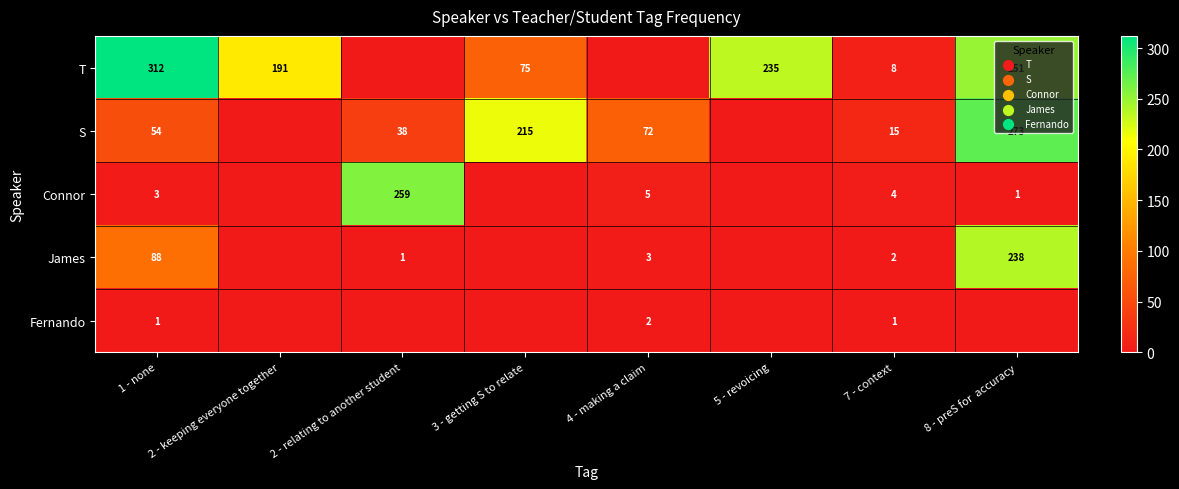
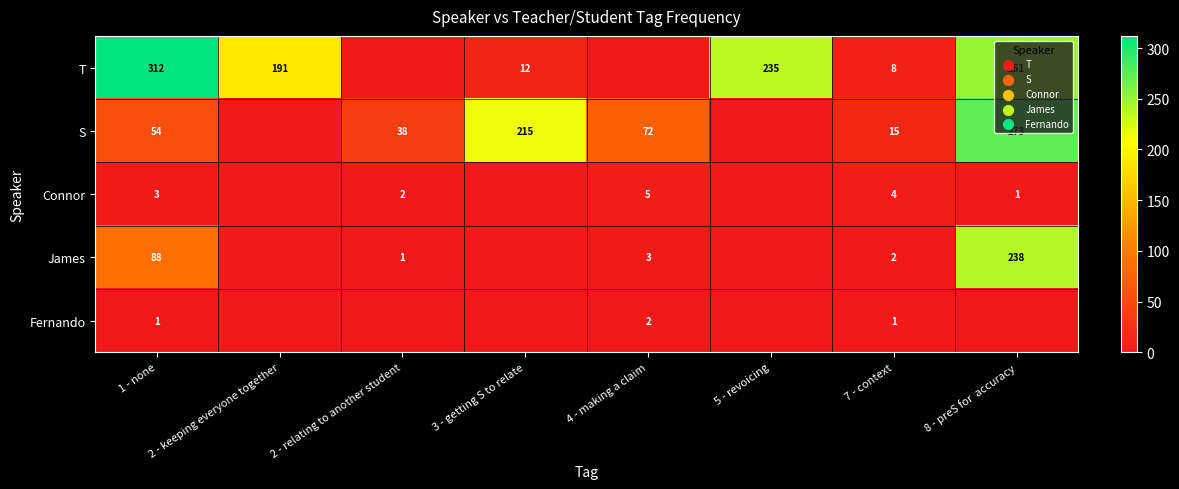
T, 3 - getting S to relate: 75 -> 12
Connor, 2 - relating to another student: 259 -> 2
